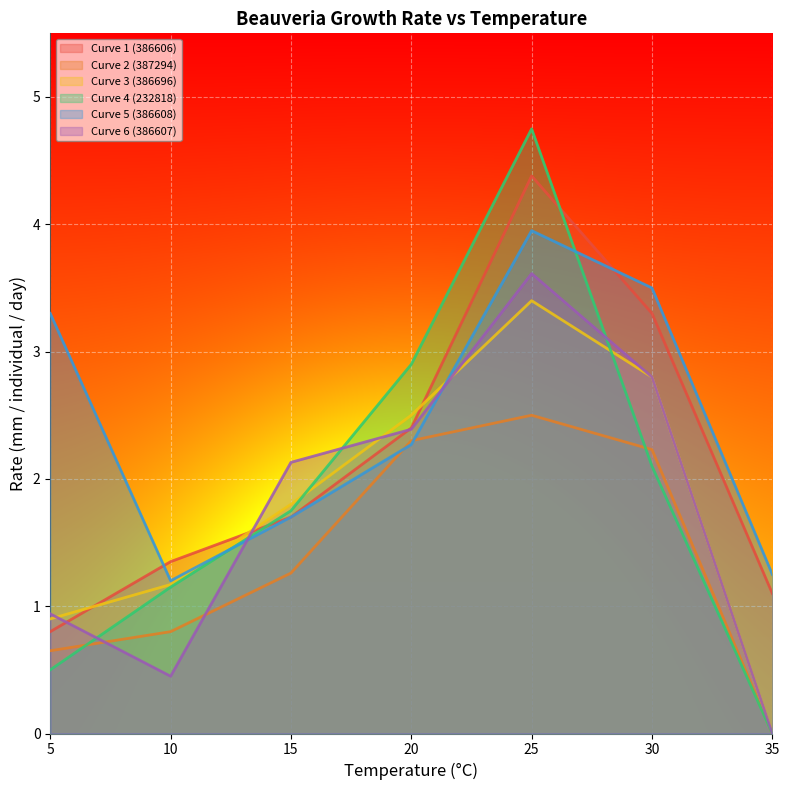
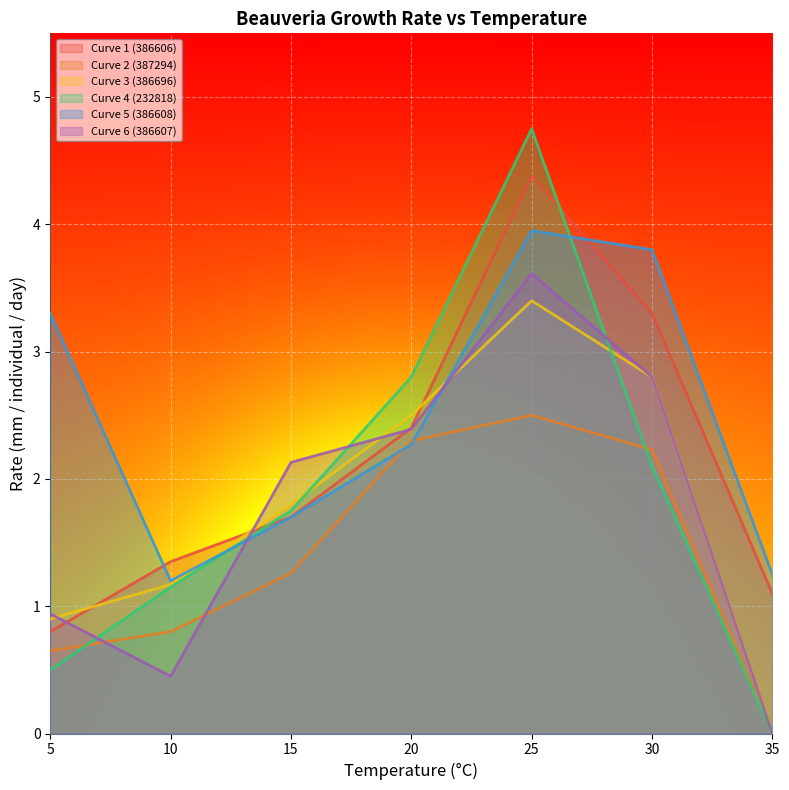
Curve 4 (232818), 20: 2.9 -> 2.8
Curve 5 (386608), 30: 3.5 -> 3.8
